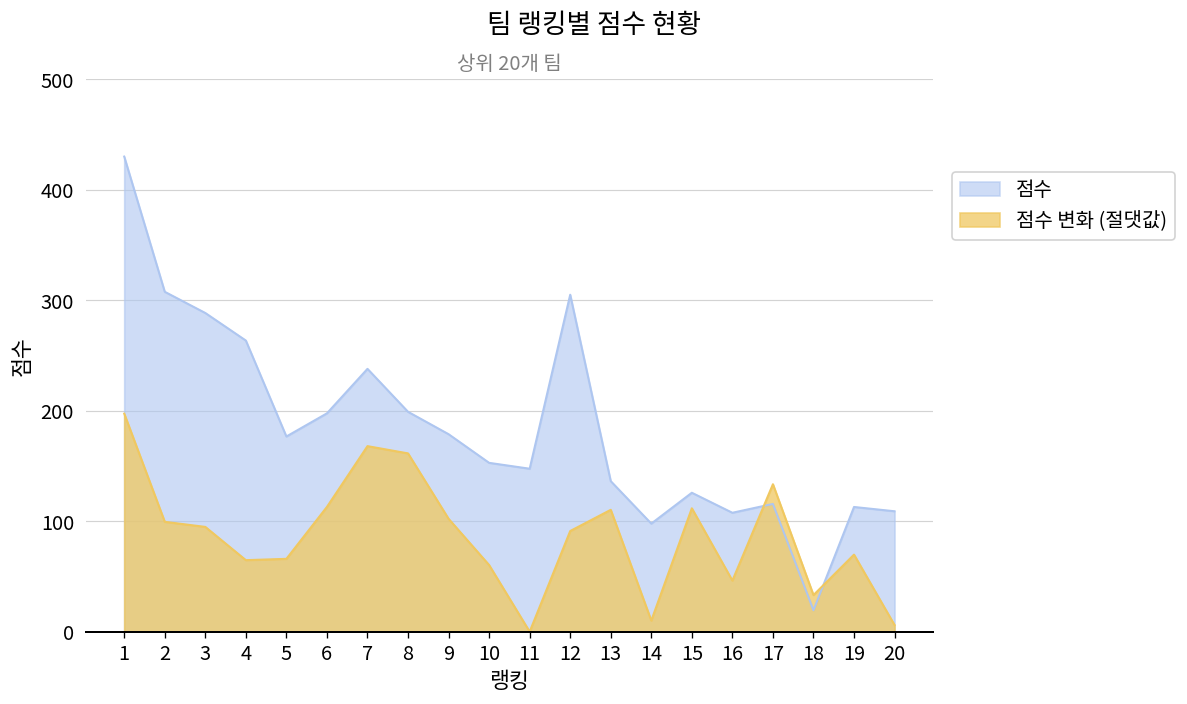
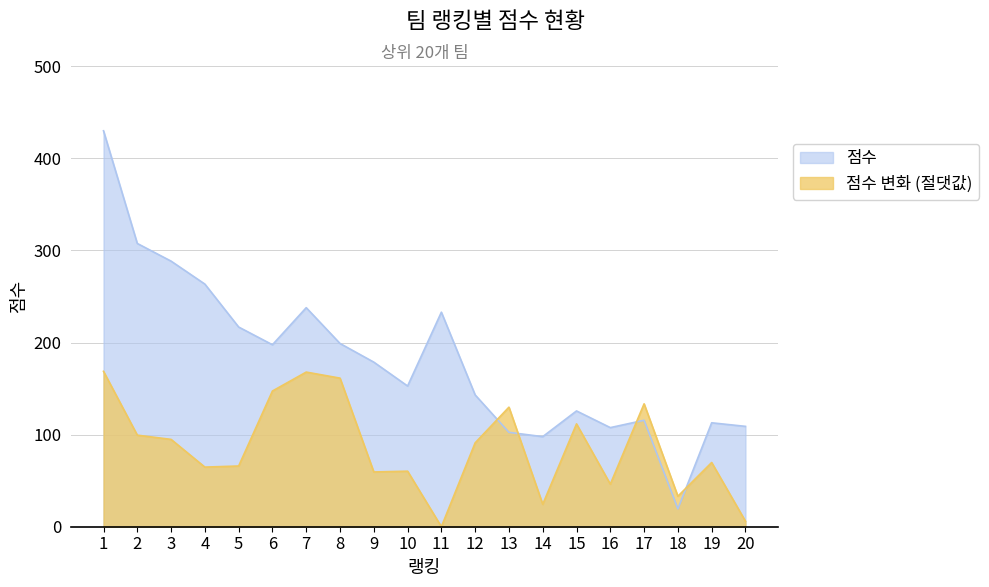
점수 변화 (절댓값), 1: 200 -> 170
점수, 5: 180 -> 220
점수 변화 (절댓값), 6: 110 -> 150
점수 변화 (절댓값), 9: 100 -> 60
점수, 11: 150 -> 230
점수, 12: 300 -> 140
점수, 13: 140 -> 100
점수 변화 (절댓값), 13: 110 -> 130
점수 변화 (절댓값), 14: 10 -> 20
